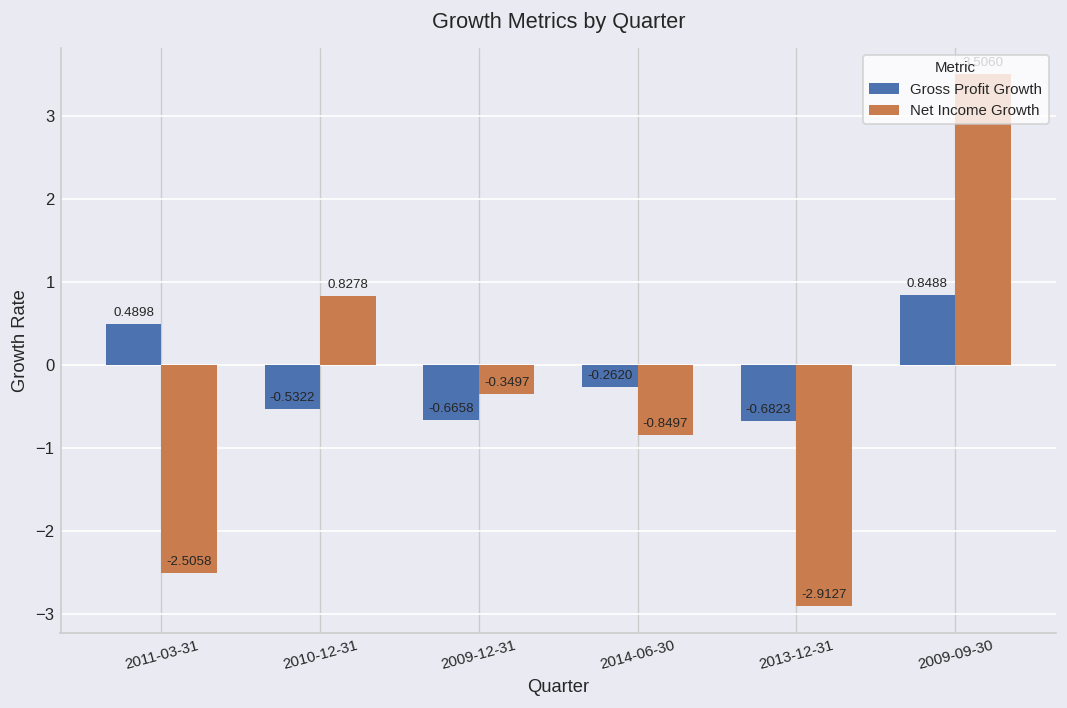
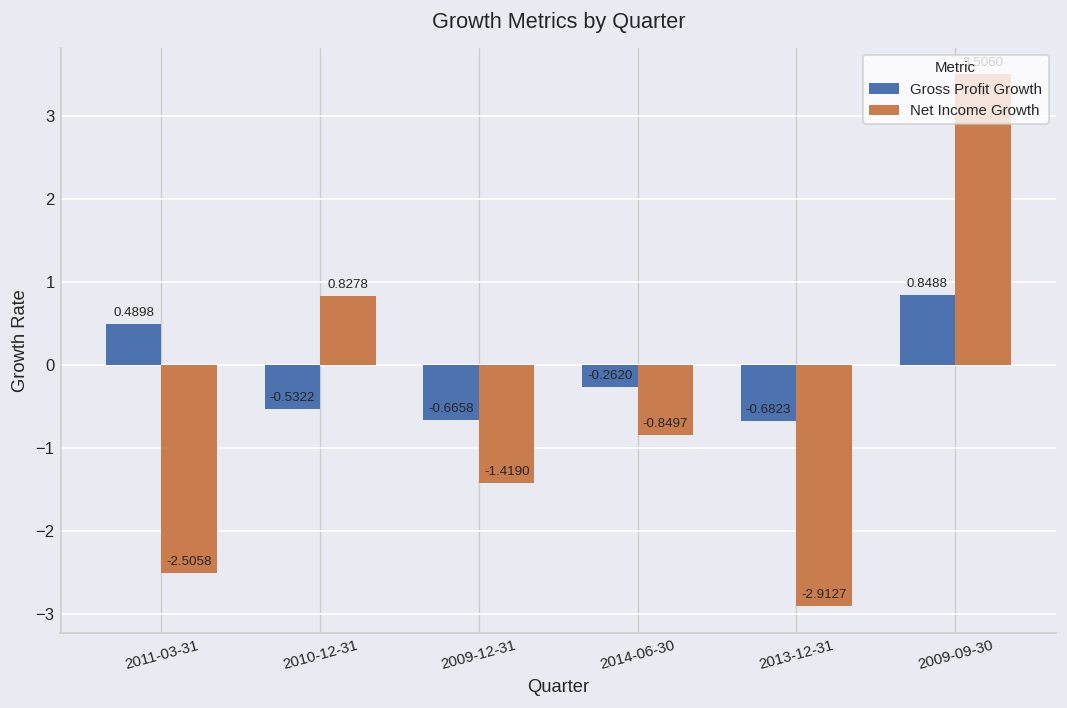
Net Income Growth, 2009-12-31: -0.3497 -> -1.4190
